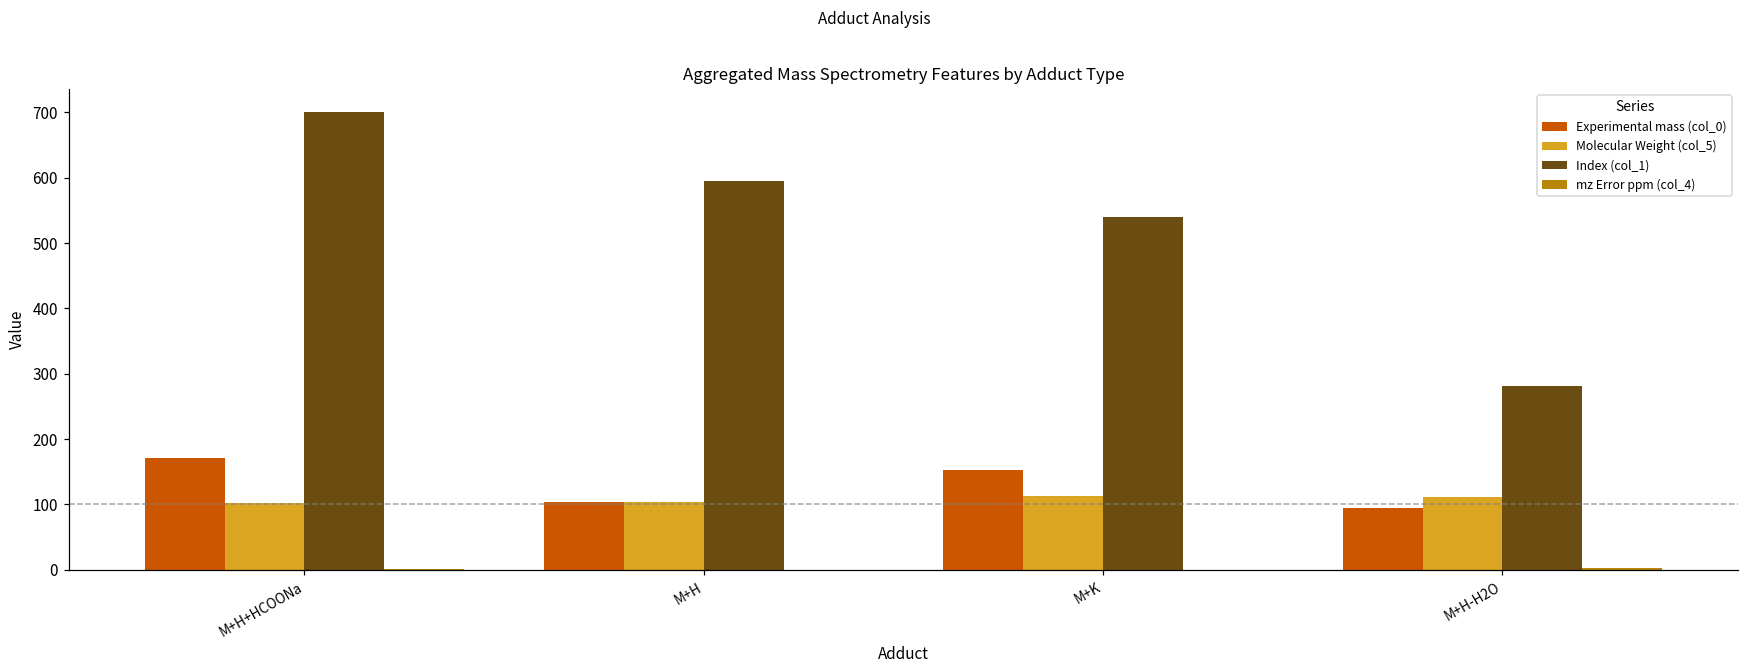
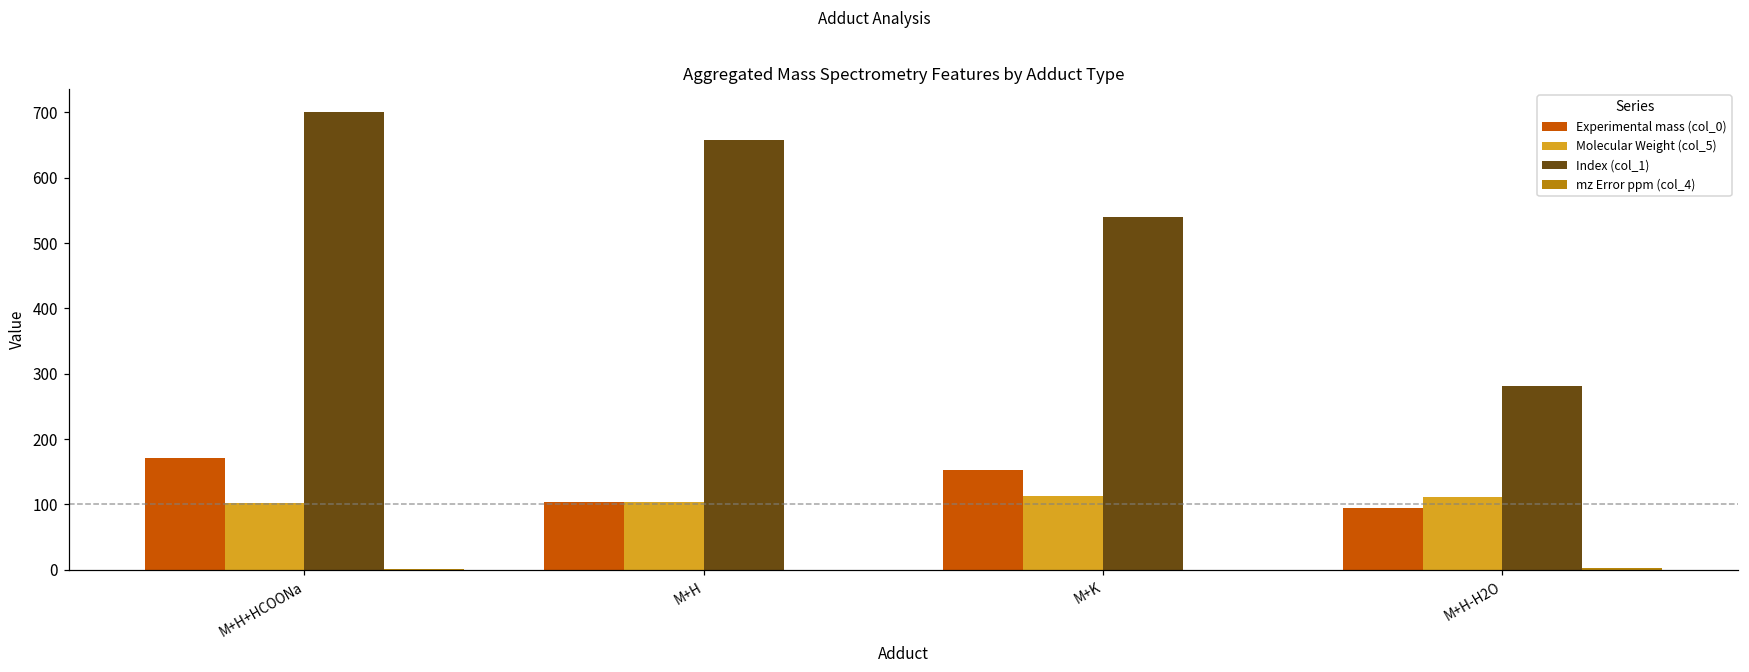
Index (col_1), M+H: 600 -> 660
